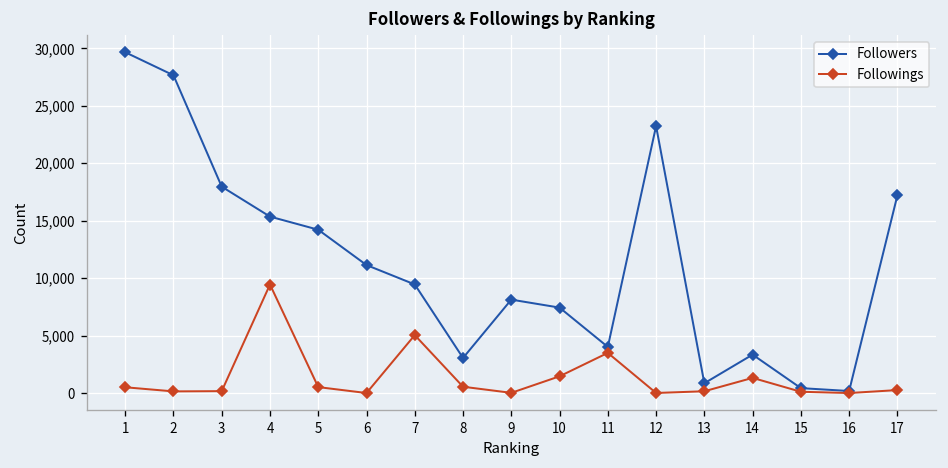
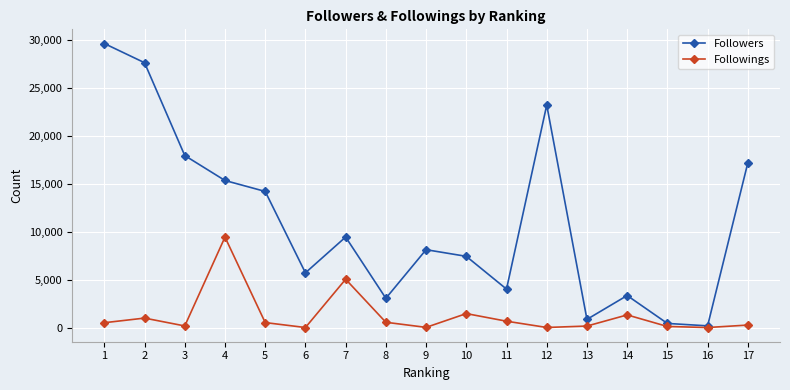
Followings, 2: 0 -> 1,000
Followers, 6: 11,000 -> 6,000
Followings, 11: 3,000 -> 1,000
